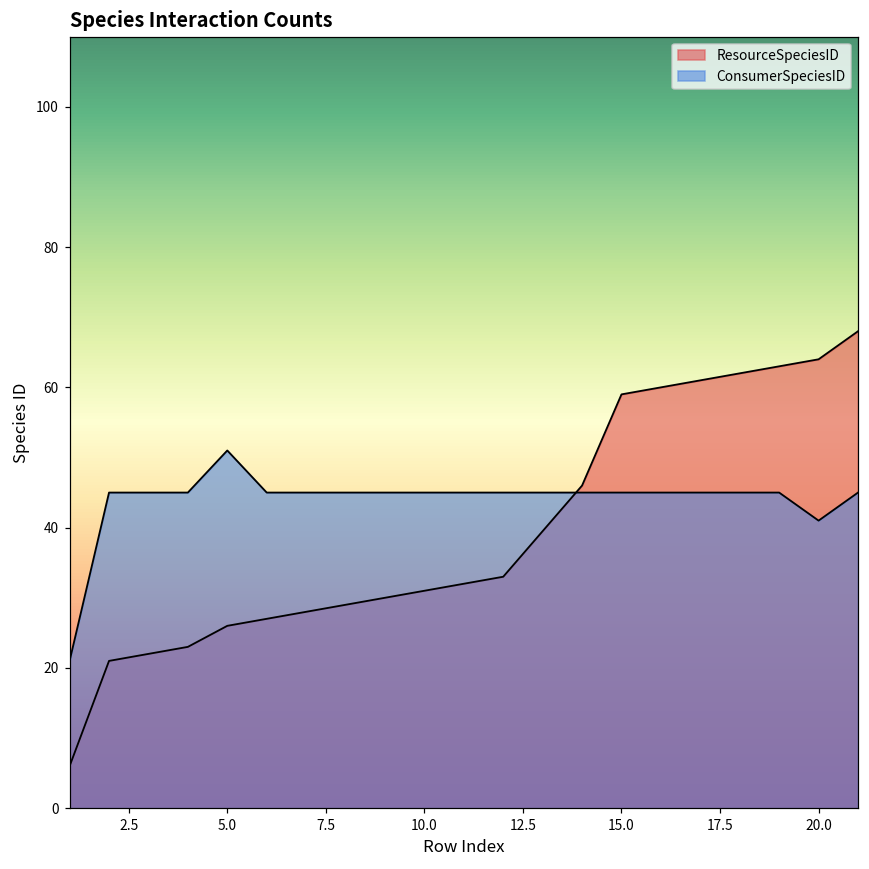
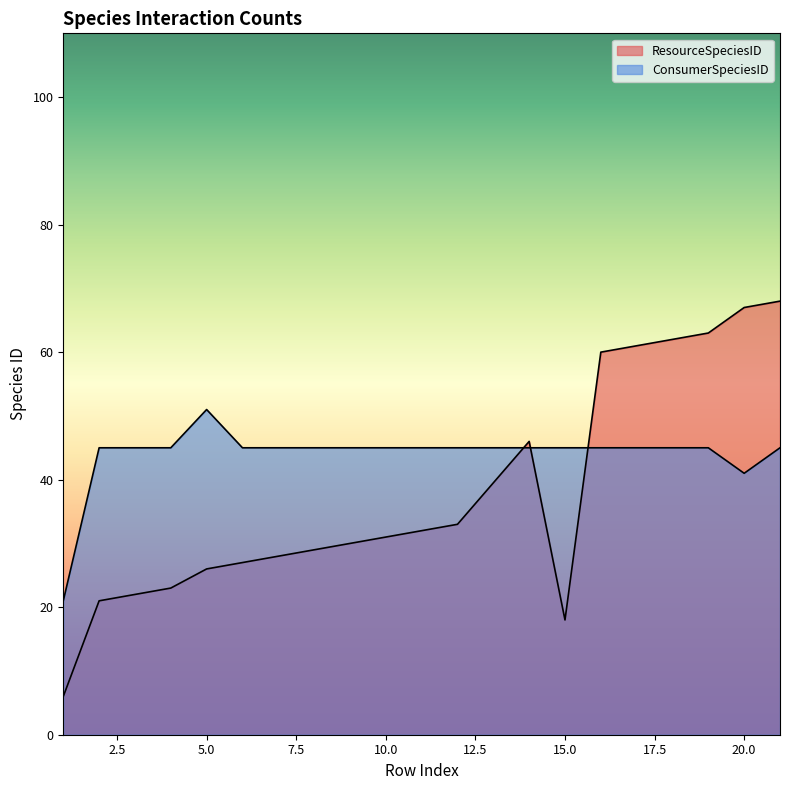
ResourceSpeciesID, 15.0: 59 -> 18
ResourceSpeciesID, 20.0: 64 -> 67
